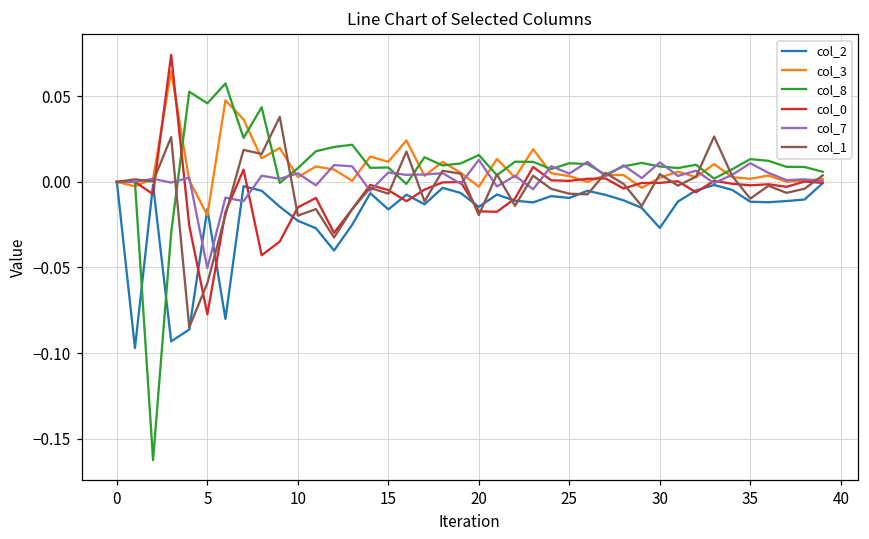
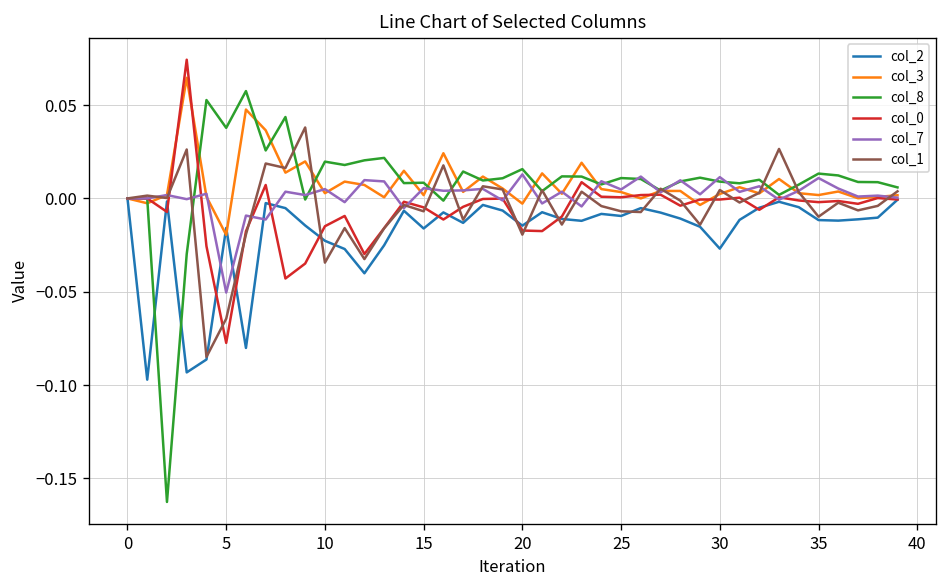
col_8, 5: 0.046 -> 0.038
col_1, 5: -0.059 -> -0.064
col_8, 10: 0.008 -> 0.020
col_1, 10: -0.020 -> -0.034
col_3, 15: 0.012 -> 0.002
